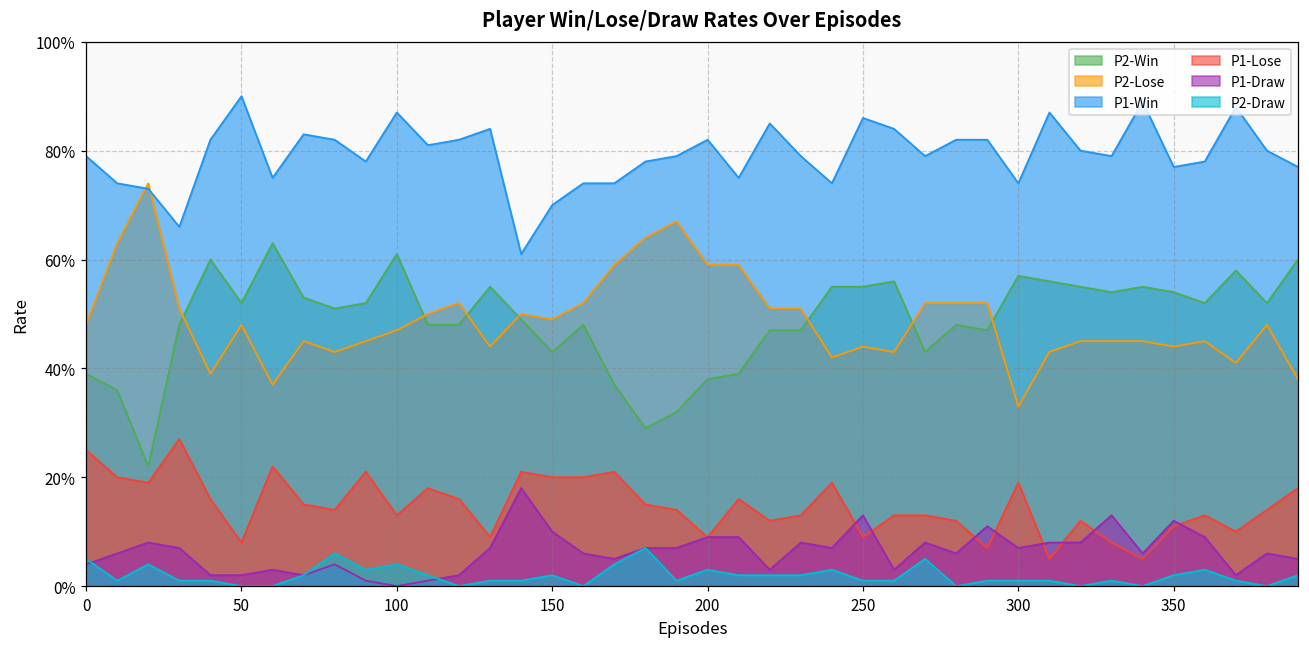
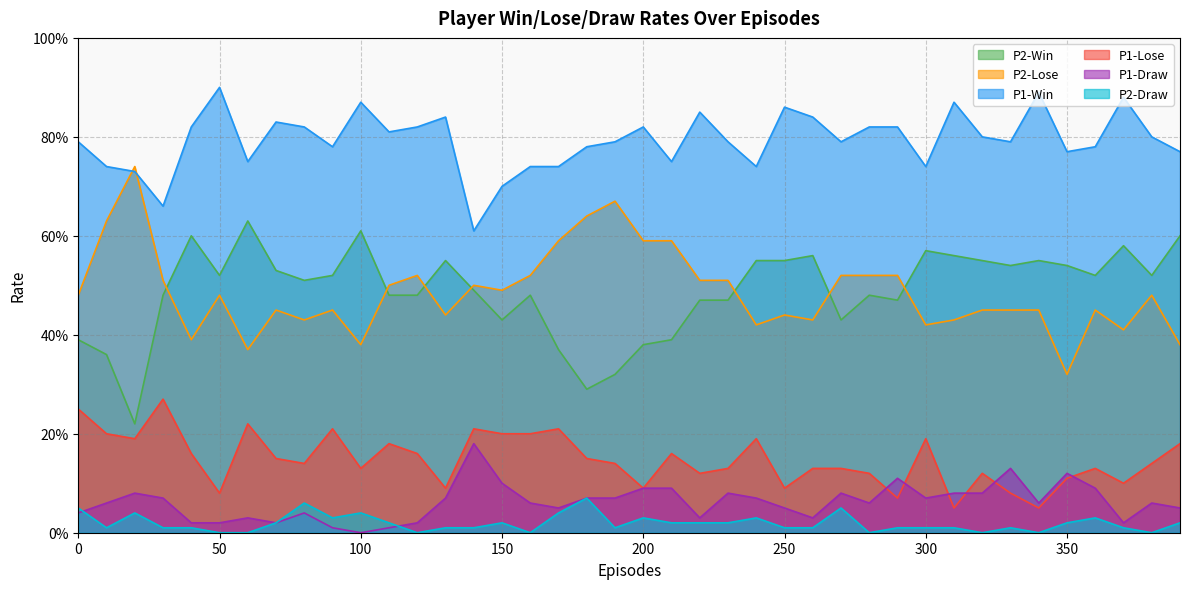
P2-Lose, 100: 47% -> 38%
P1-Draw, 250: 13% -> 5%
P2-Lose, 300: 33% -> 42%
P2-Lose, 350: 44% -> 32%
